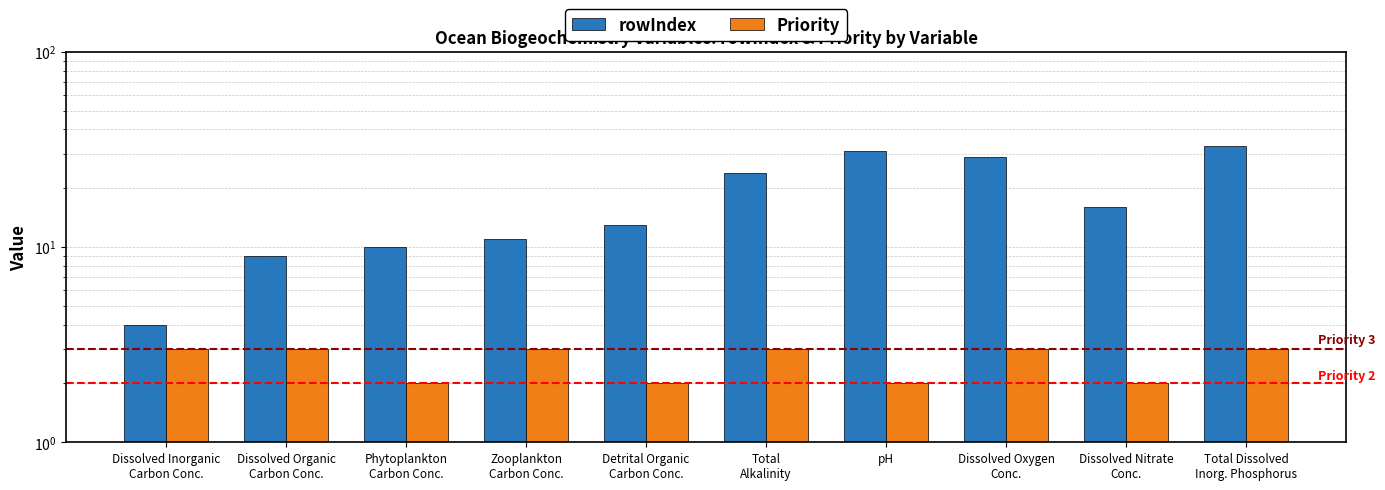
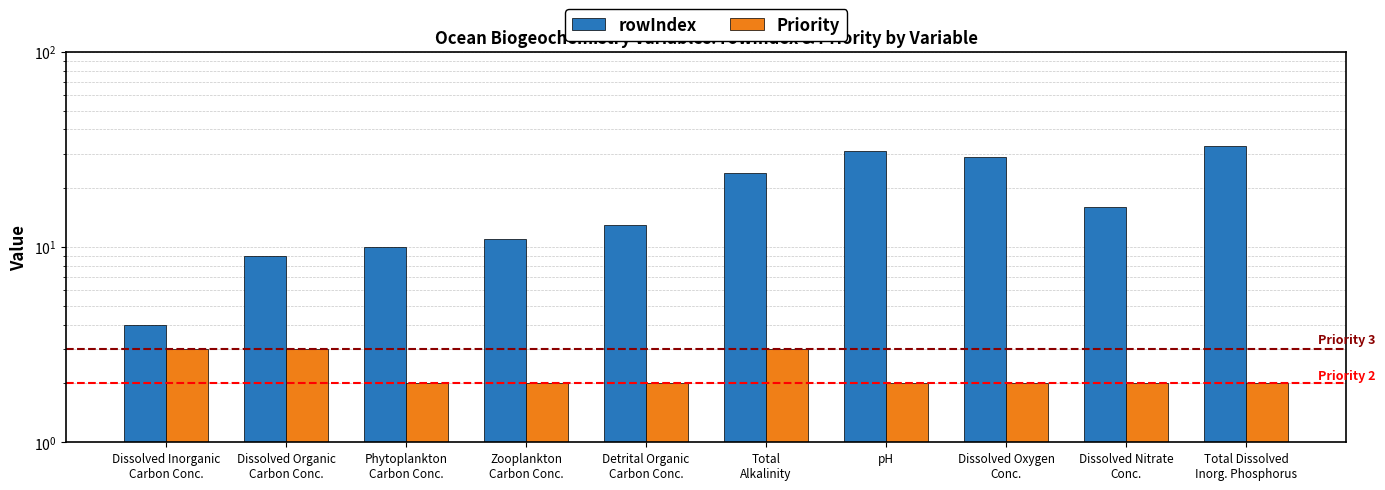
Priority, Zooplankton Carbon Conc.: 3 -> 2
Priority, Dissolved Oxygen Conc.: 3 -> 2
Priority, Total Dissolved Inorg. Phosphorus: 3 -> 2
